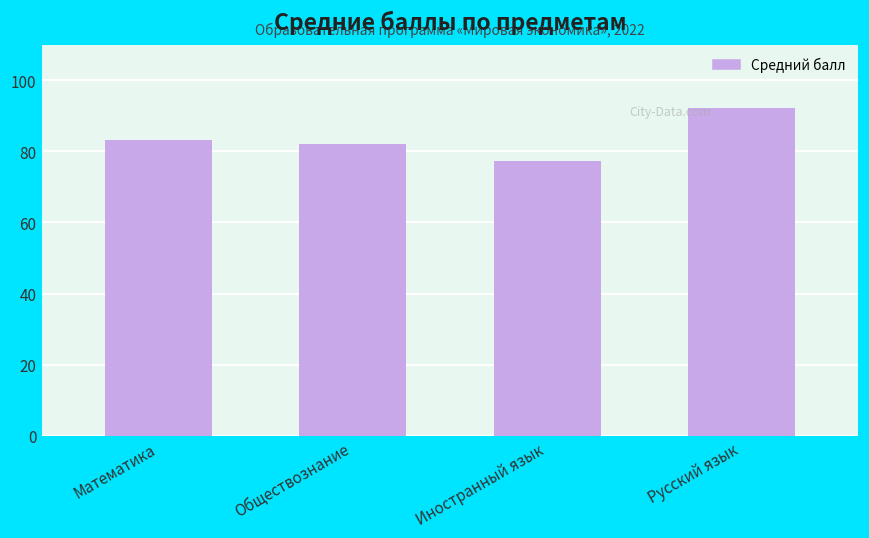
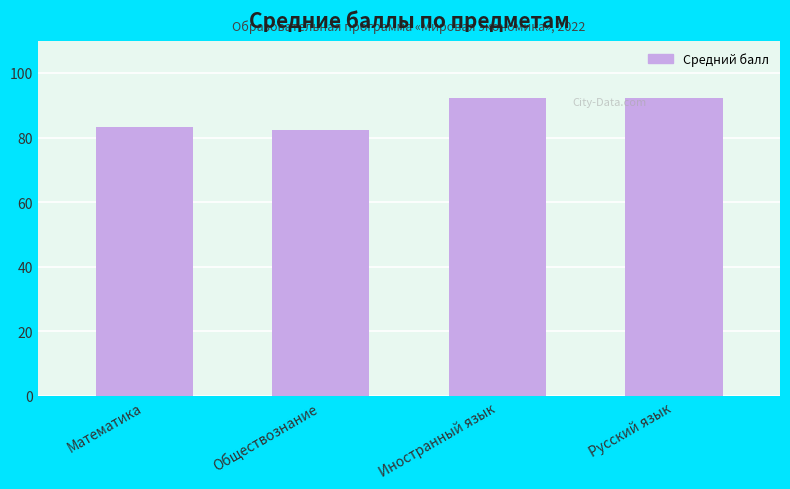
Иностранный язык: 77 -> 92
